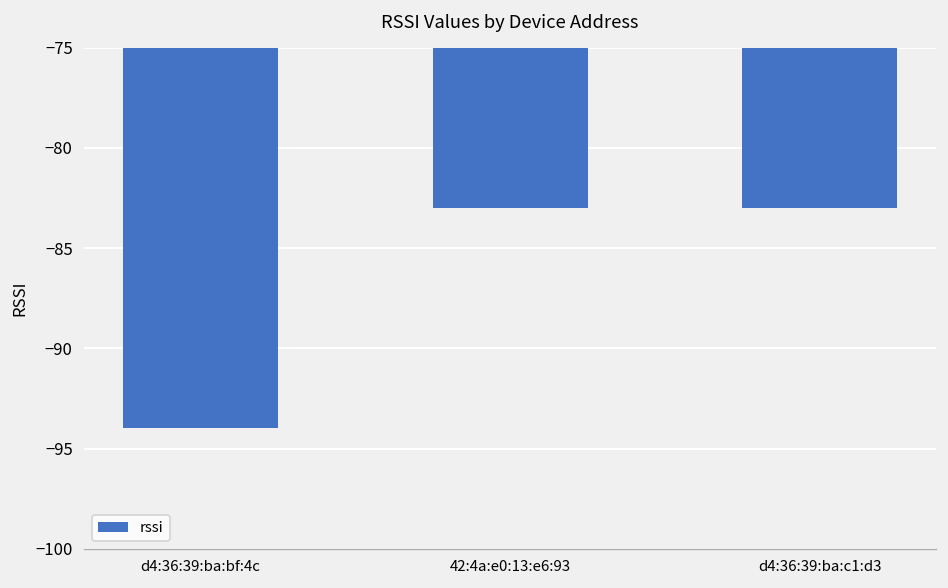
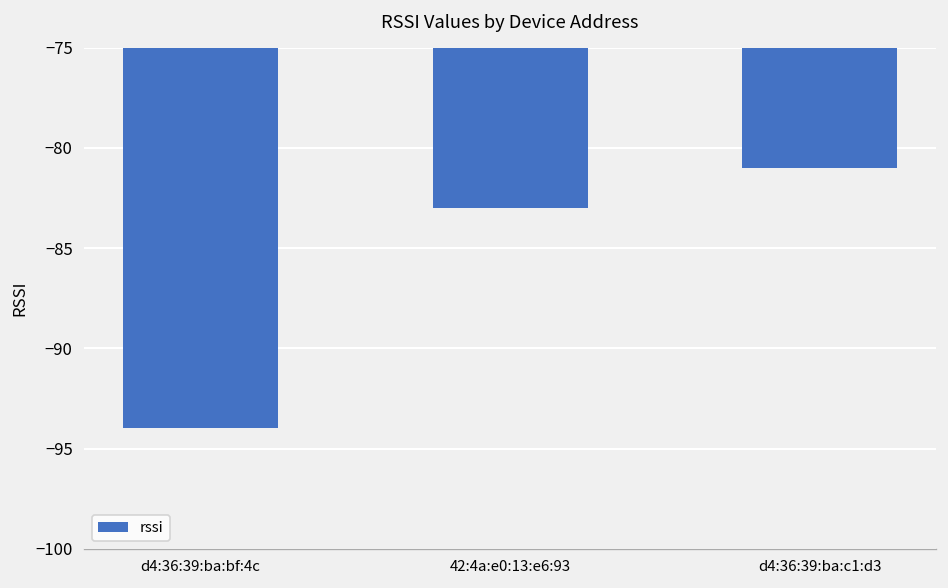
d4:36:39:ba:c1:d3: -83 -> -81
